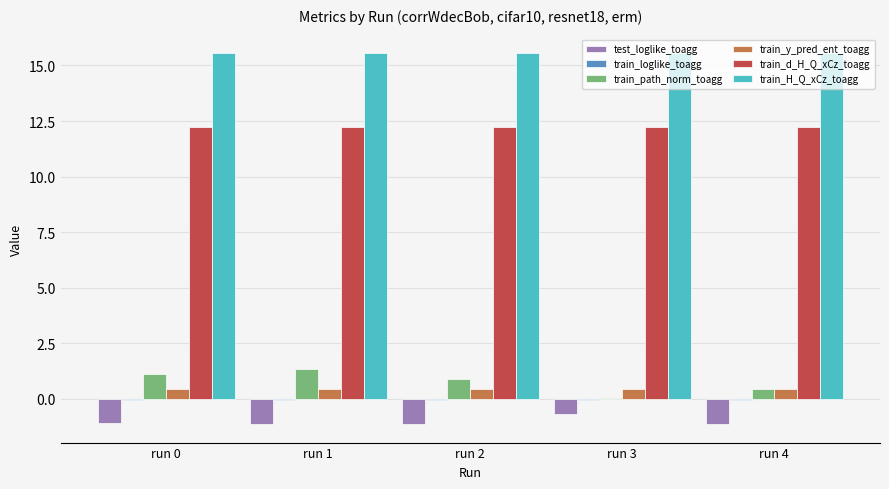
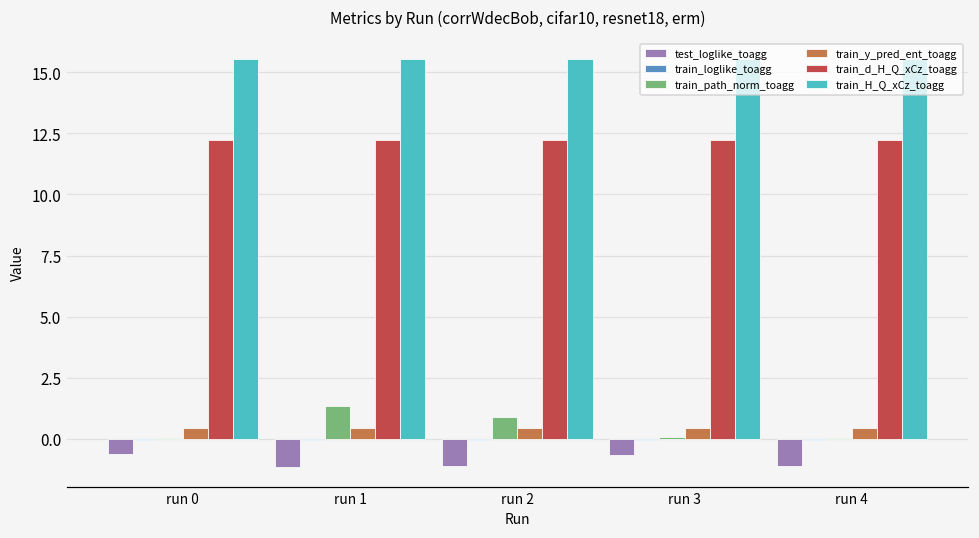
test_loglike_toagg, run 0: -1.1 -> -0.6
train_path_norm_toagg, run 0: 1.1 -> 0.0
train_path_norm_toagg, run 4: 0.4 -> 0.0
